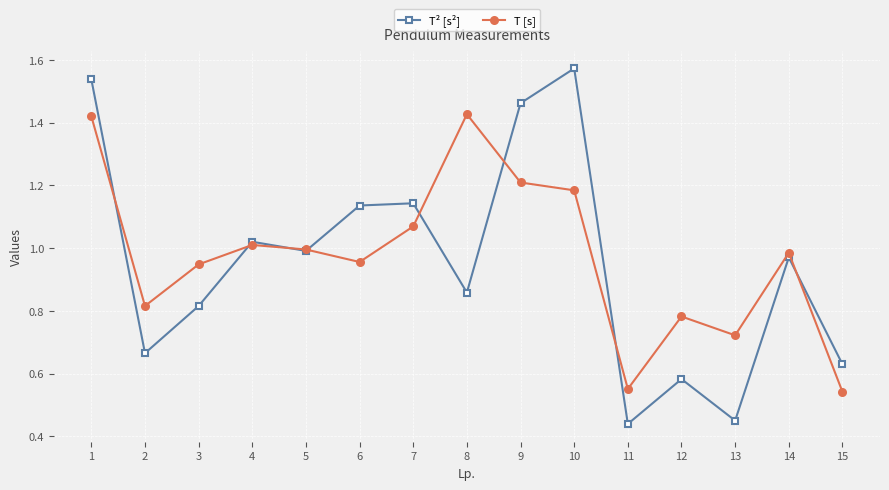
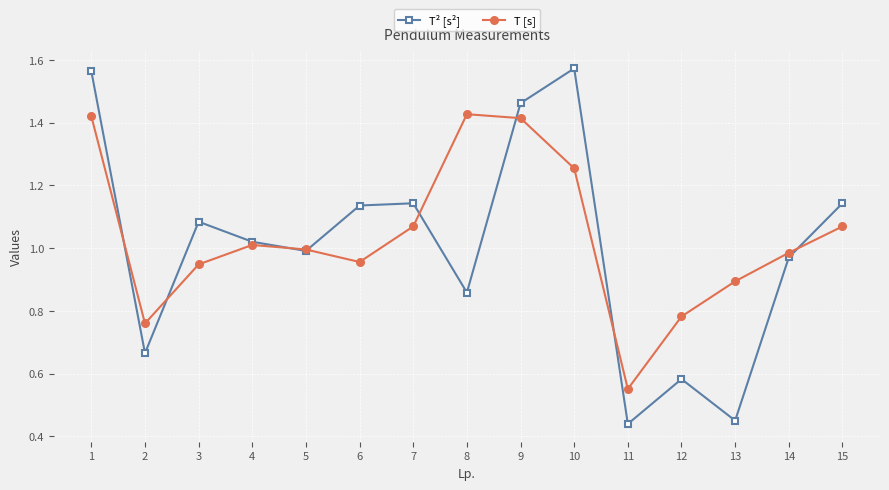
T² [s²], 1: 1.54 -> 1.56
T [s], 2: 0.82 -> 0.76
T² [s²], 3: 0.82 -> 1.08
T [s], 9: 1.21 -> 1.41
T [s], 10: 1.18 -> 1.25
T [s], 13: 0.72 -> 0.89
T² [s²], 15: 0.63 -> 1.14
T [s], 15: 0.54 -> 1.07
